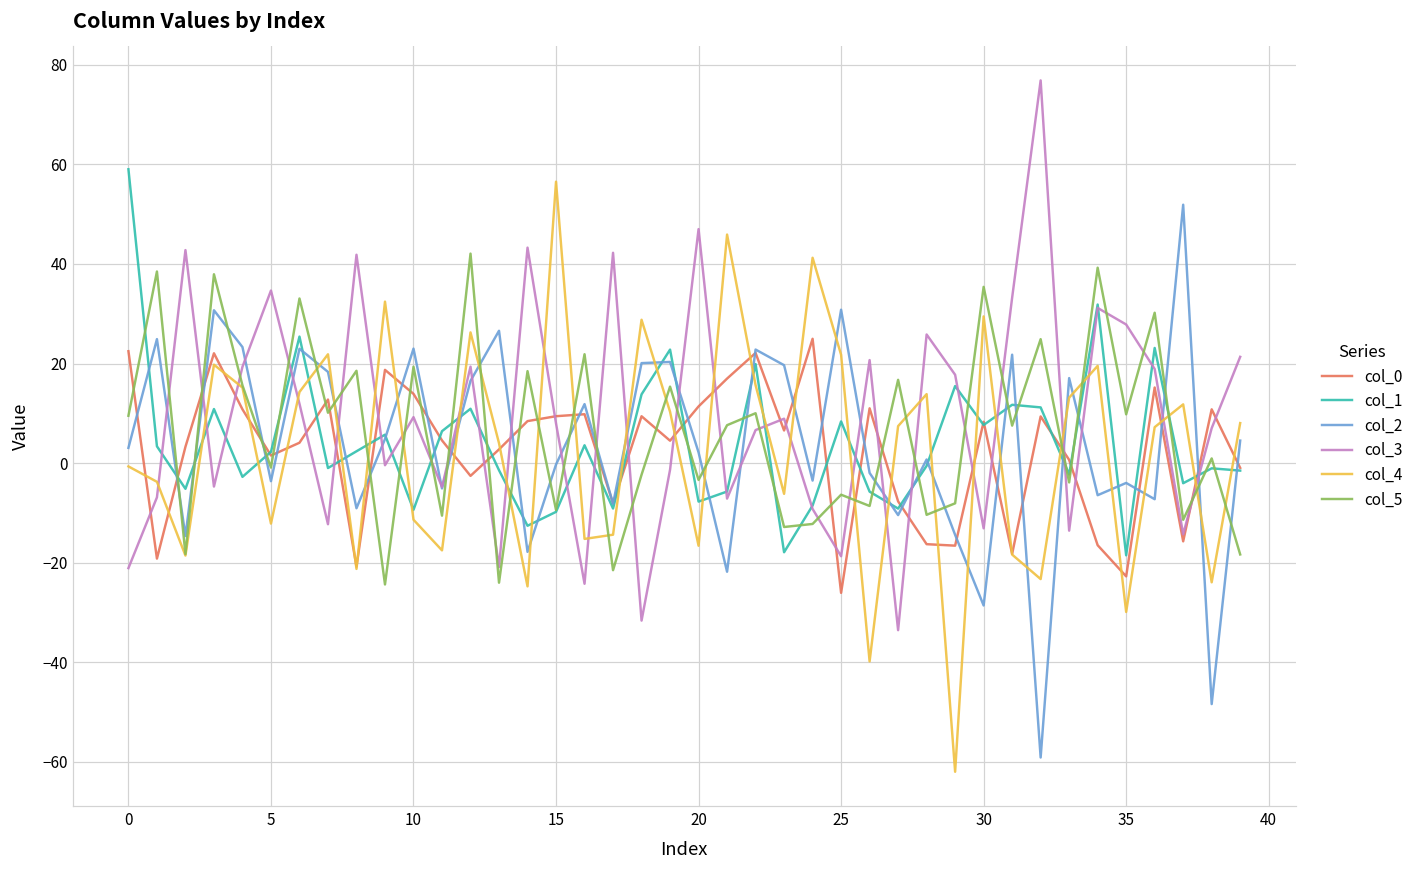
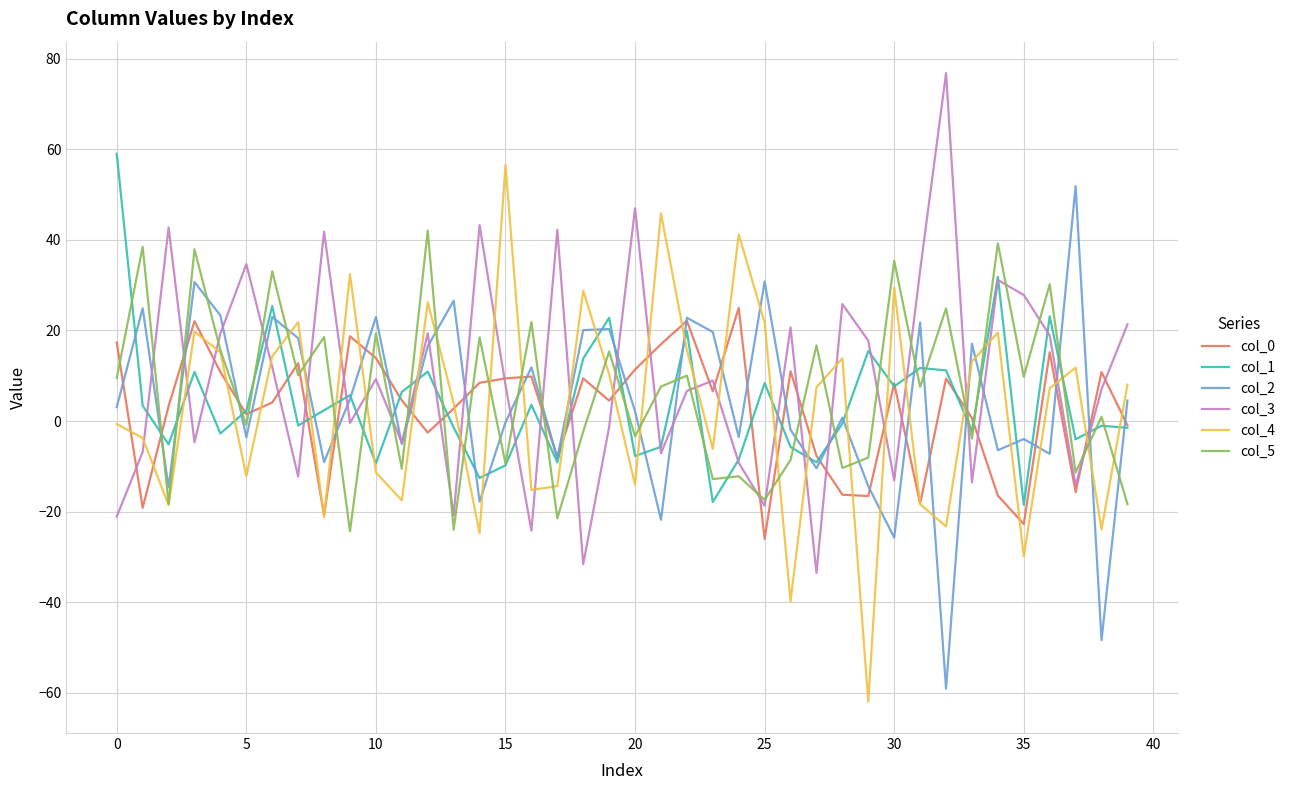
col_0, 0: 22 -> 17
col_4, 20: -17 -> -14
col_5, 25: -6 -> -17
col_2, 30: -29 -> -26
